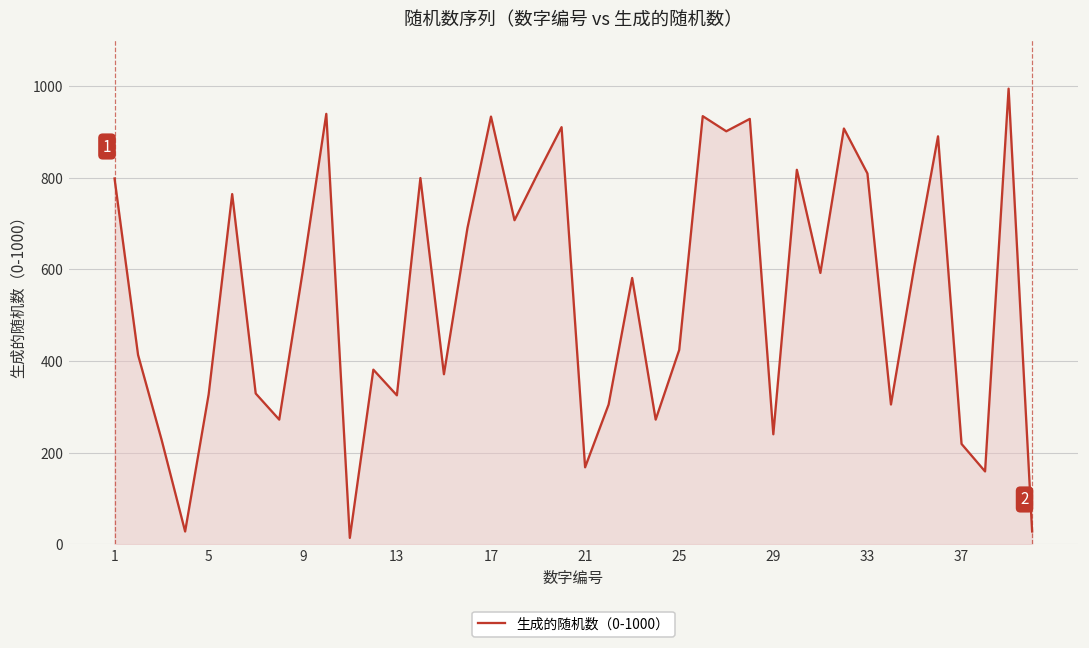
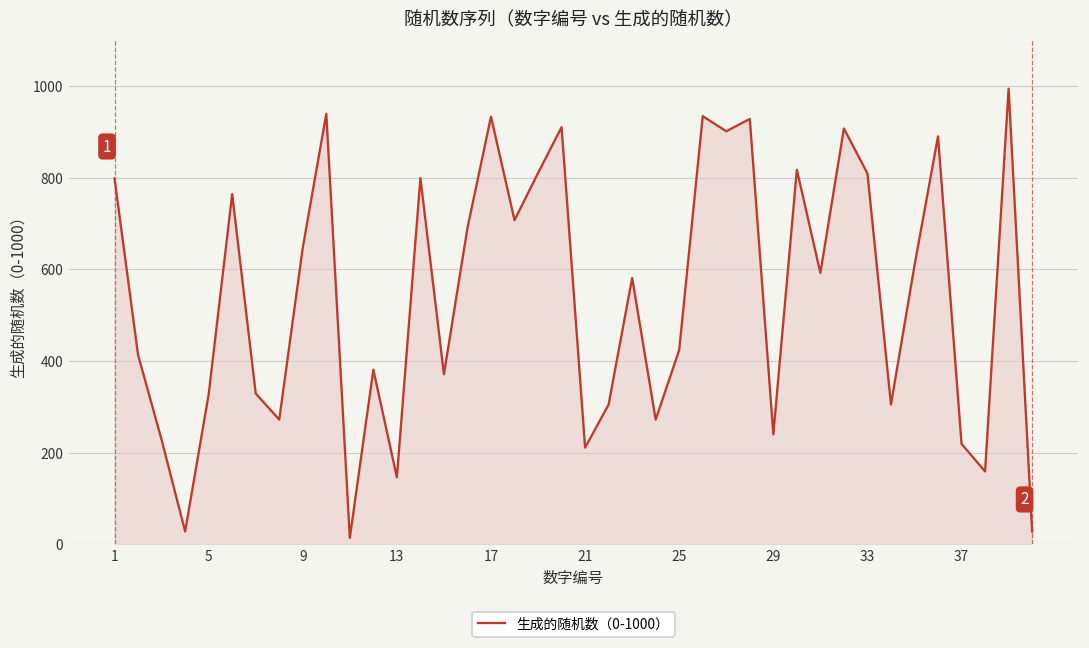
9: 600 -> 650
13: 330 -> 150
21: 170 -> 210
